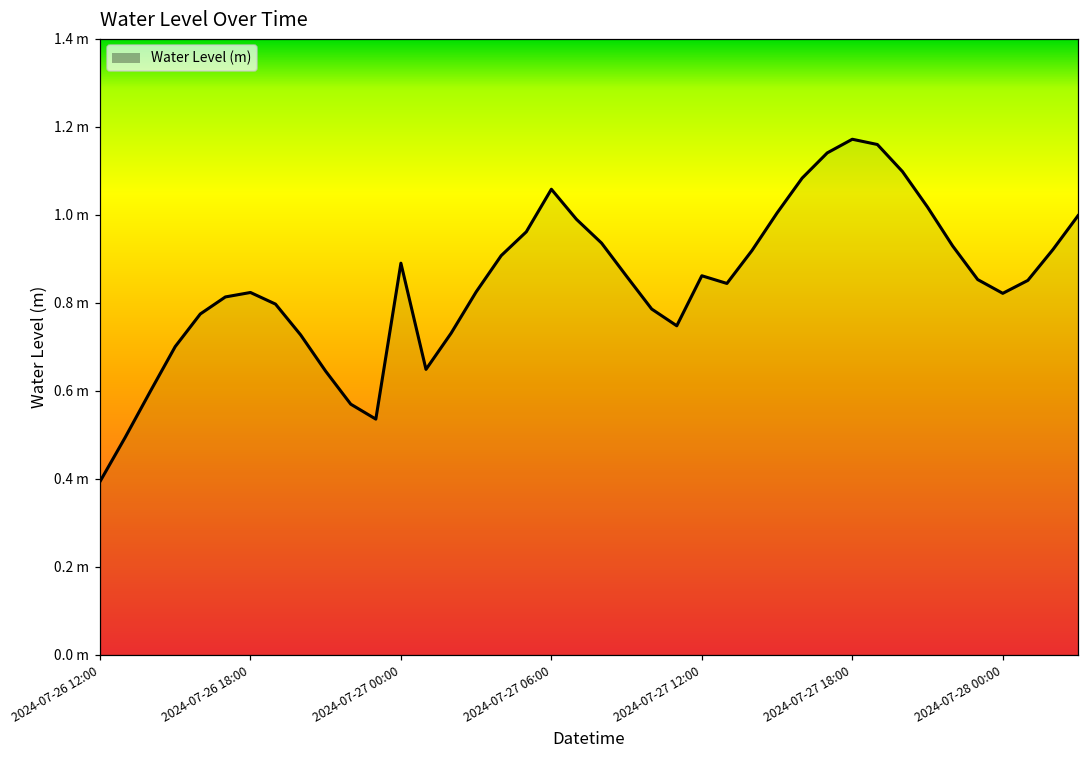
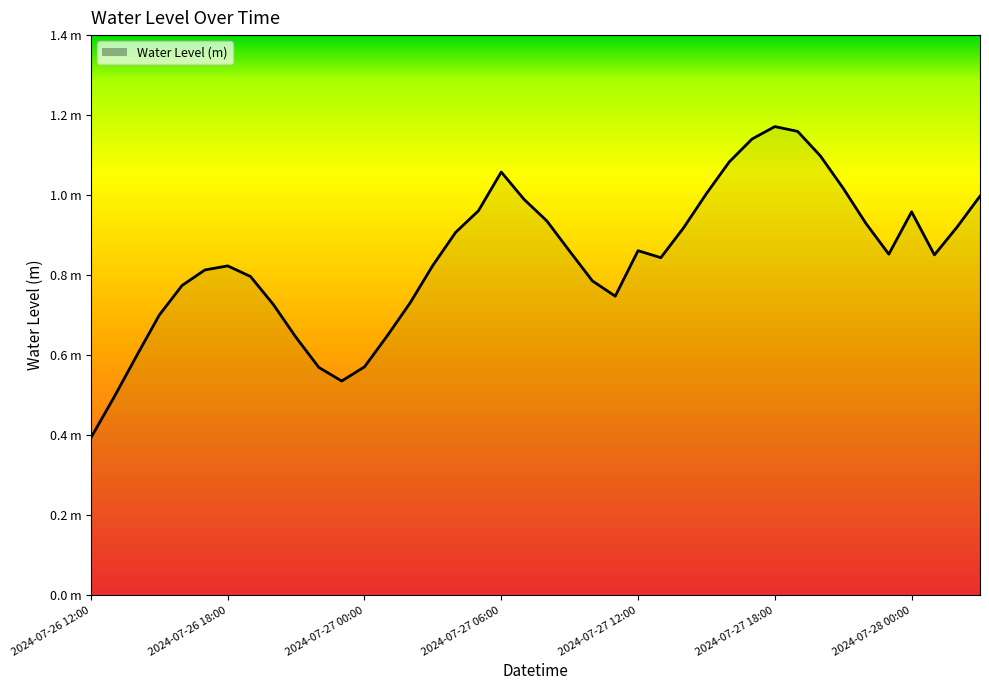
2024-07-27 00:00: 0.89 m -> 0.57 m
2024-07-28 00:00: 0.82 m -> 0.96 m
